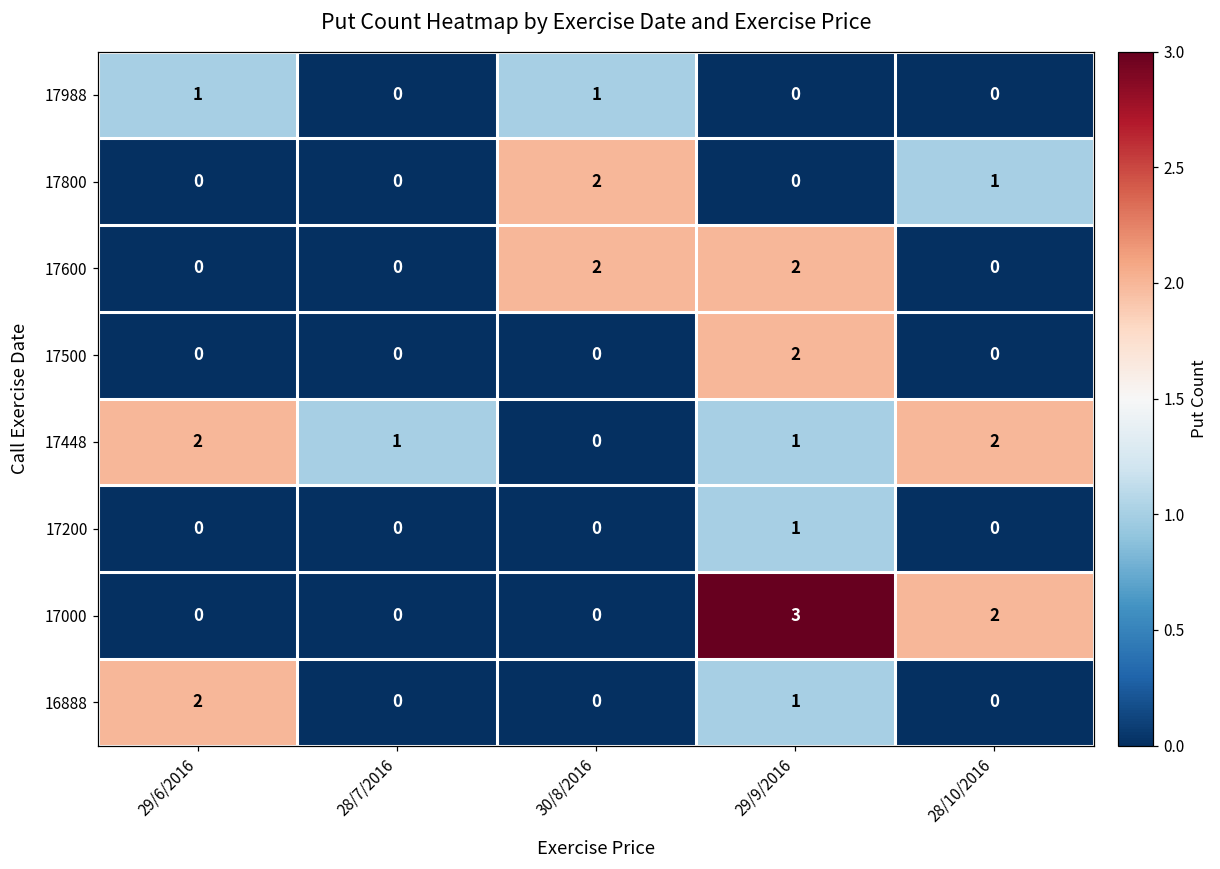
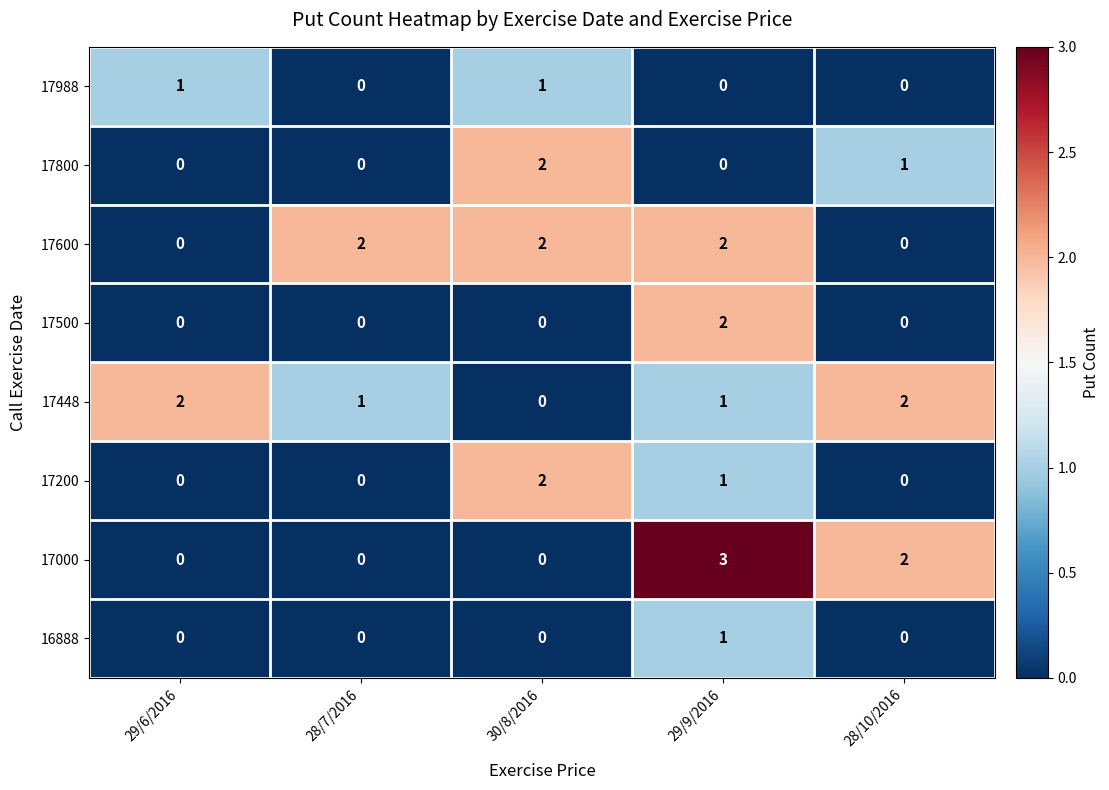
17600, 28/7/2016: 0 -> 2
17200, 30/8/2016: 0 -> 2
16888, 29/6/2016: 2 -> 0
